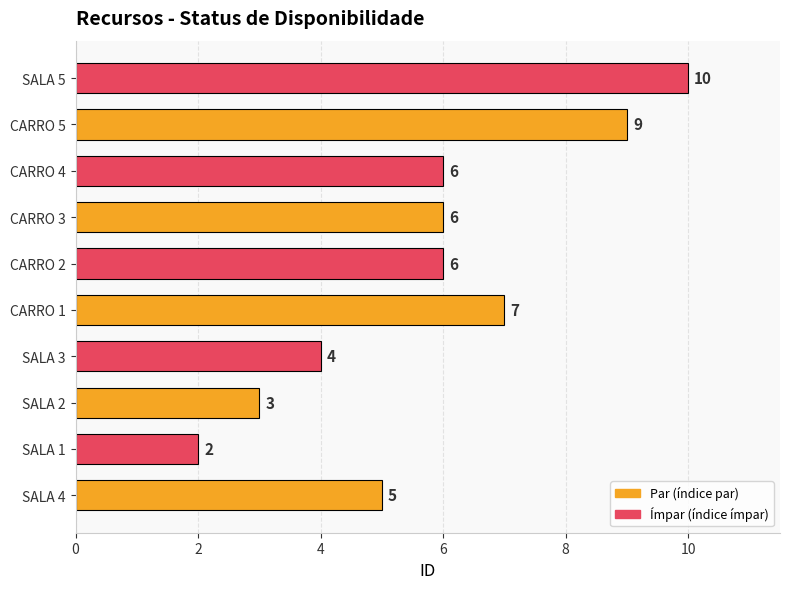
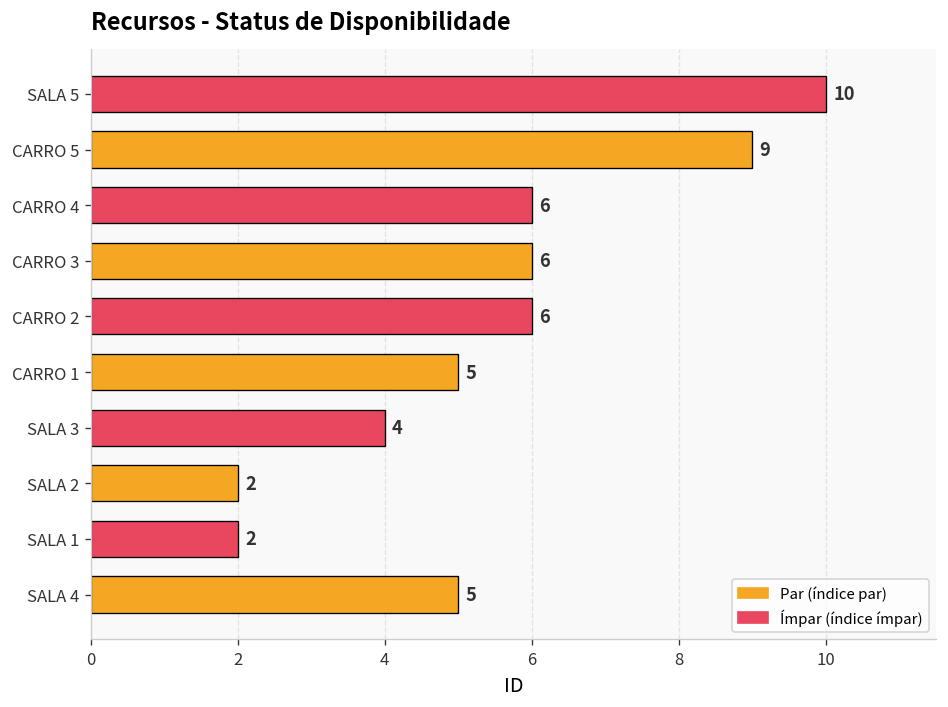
CARRO 1: 7 -> 5
SALA 2: 3 -> 2
